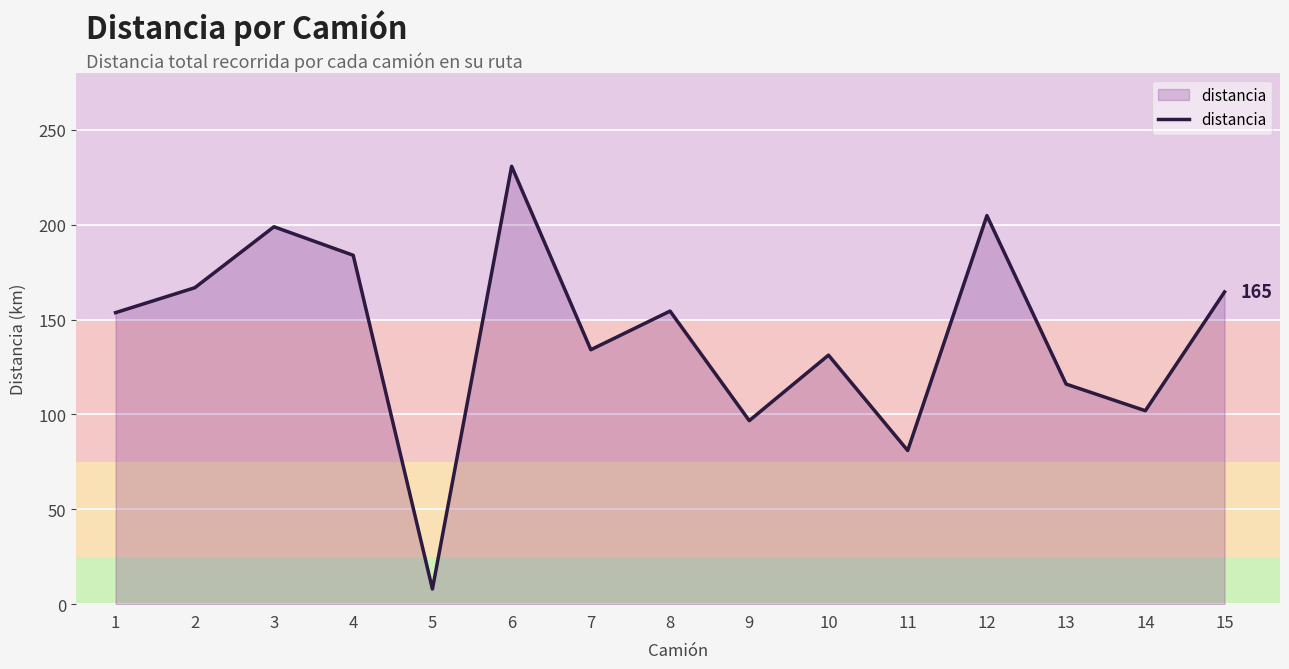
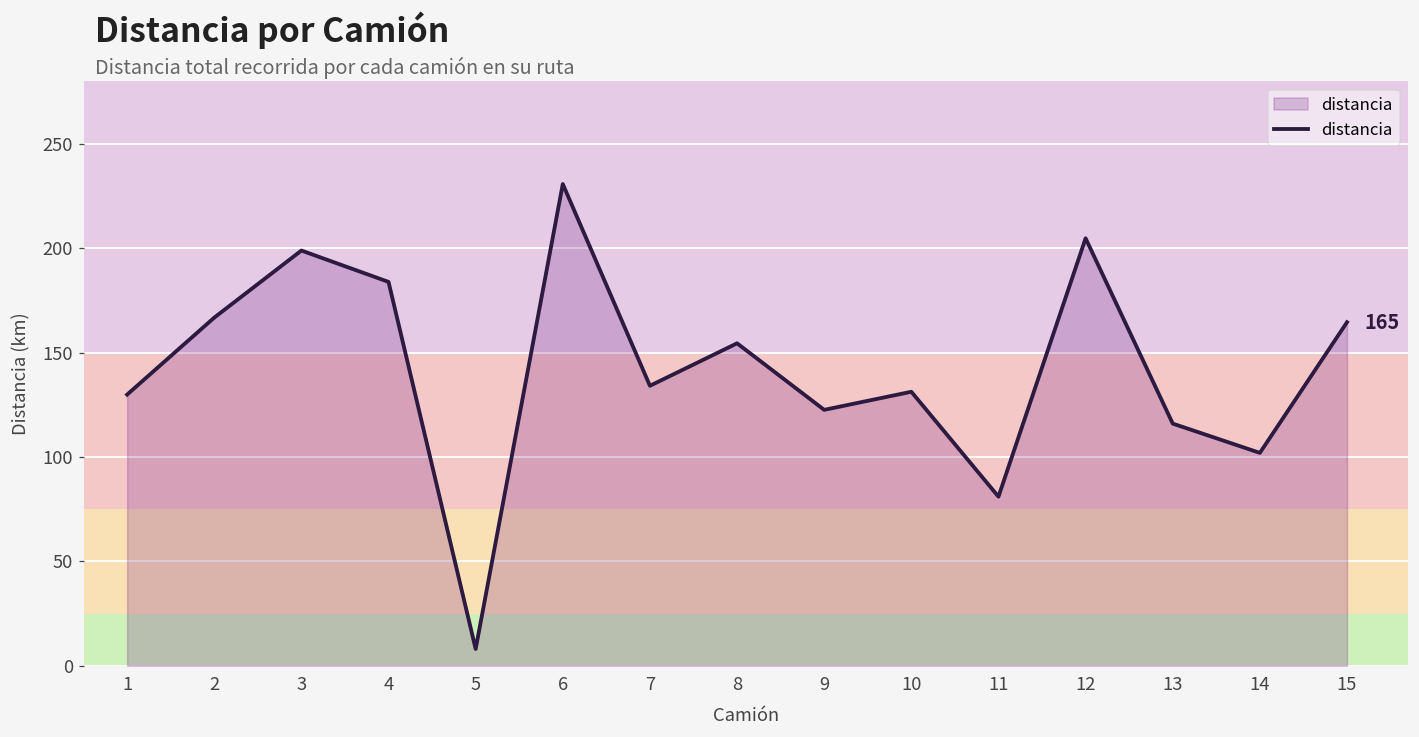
1: 154 -> 130
9: 97 -> 123
